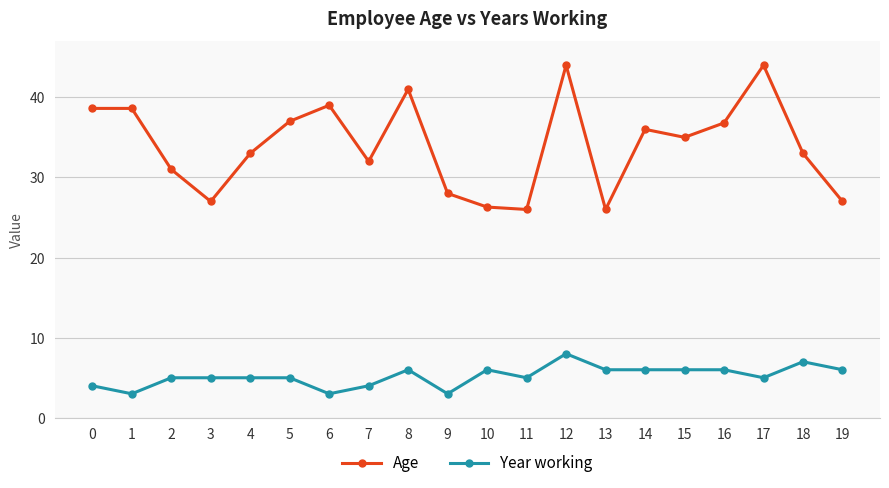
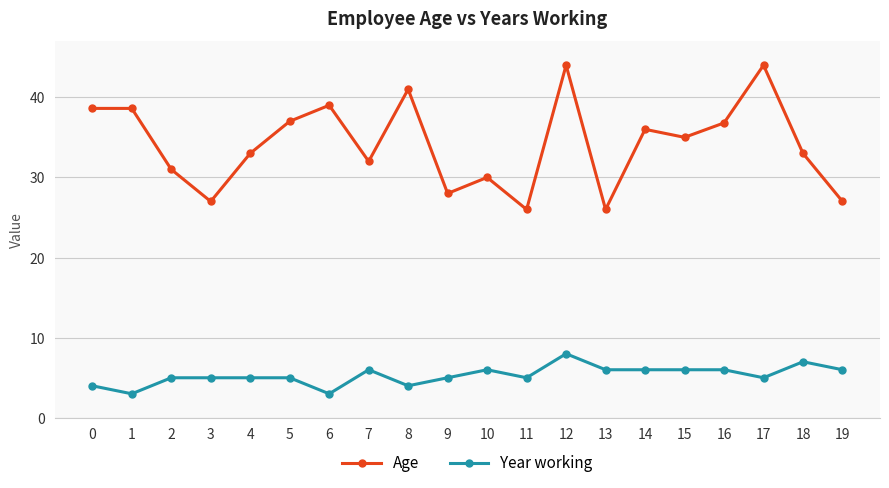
Year working, 7: 4 -> 6
Year working, 8: 6 -> 4
Year working, 9: 3 -> 5
Age, 10: 26 -> 30
